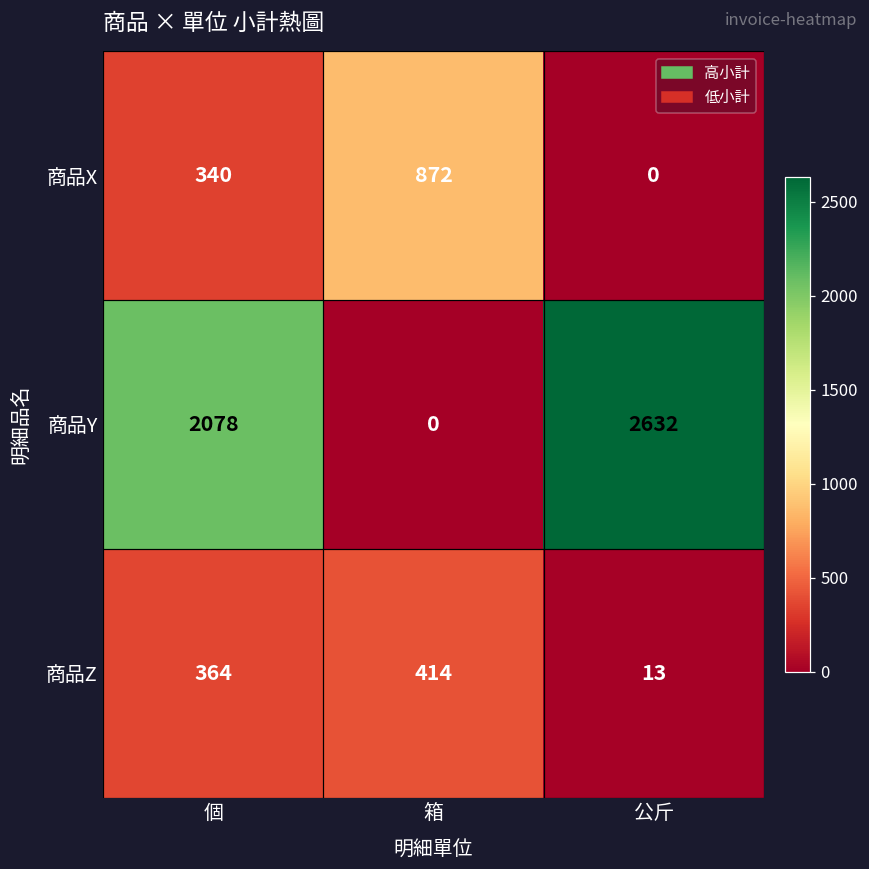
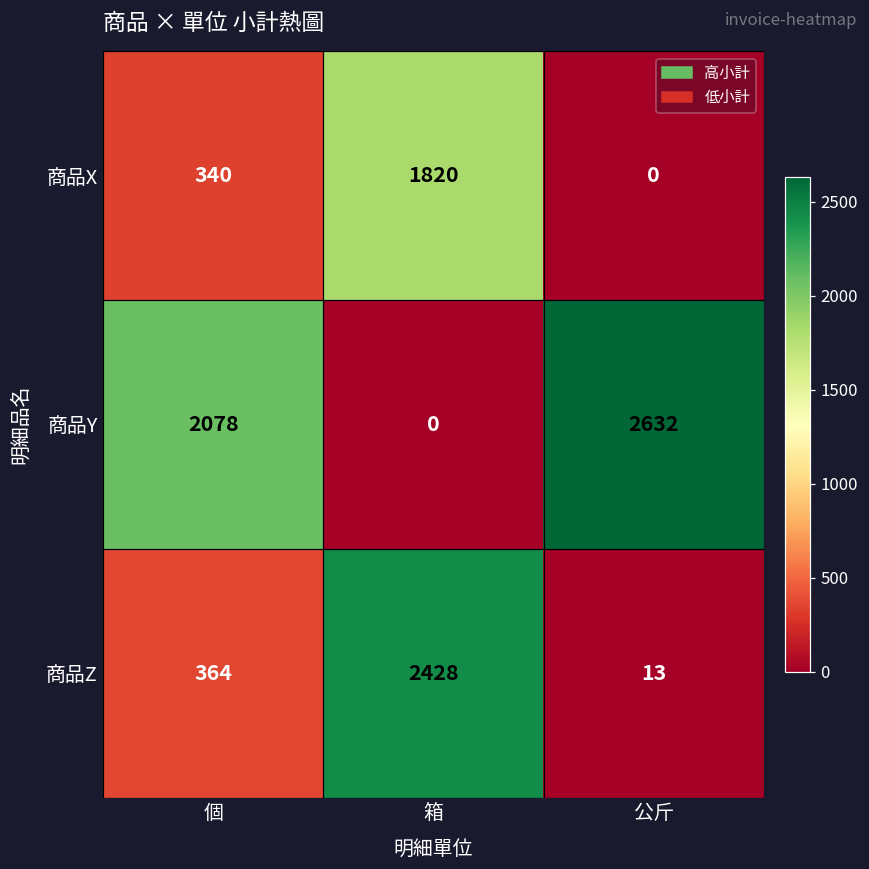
商品X, 箱: 872 -> 1820
商品Z, 箱: 414 -> 2428
